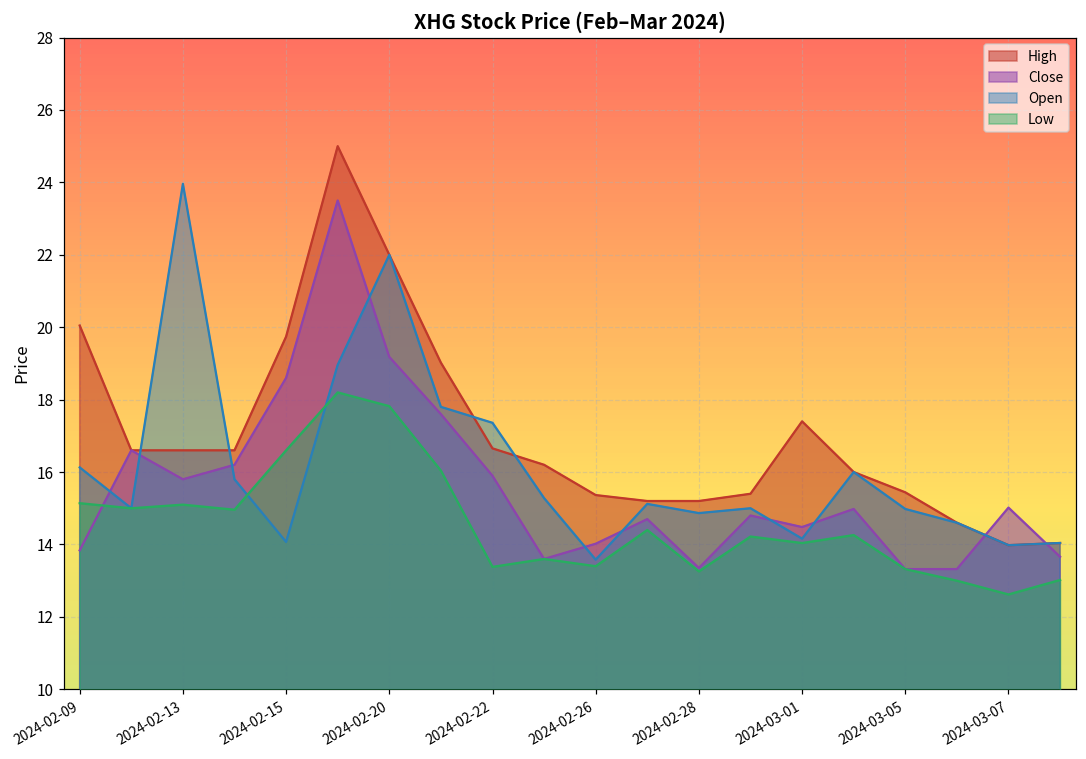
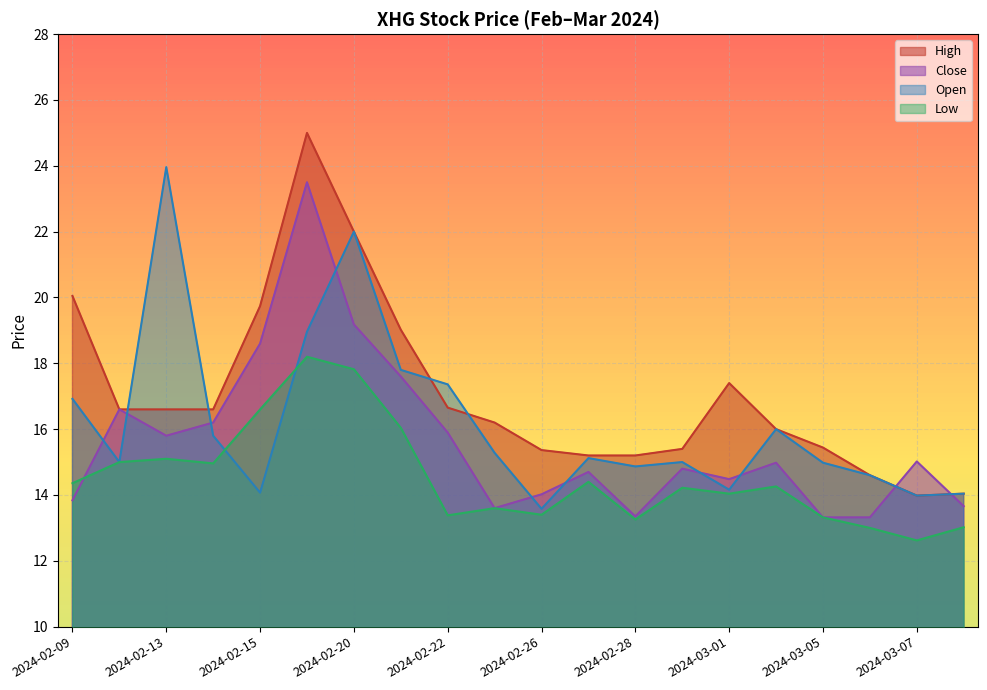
Open, 2024-02-09: 16.1 -> 16.9
Low, 2024-02-09: 15.1 -> 14.4
